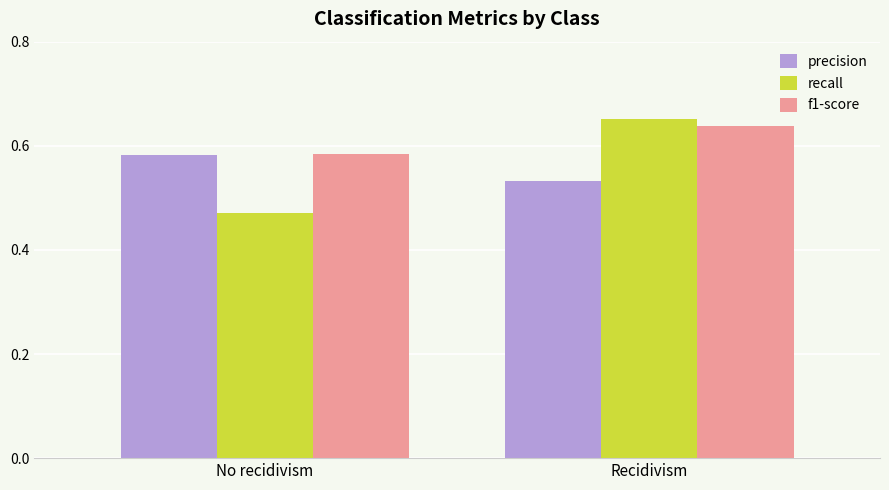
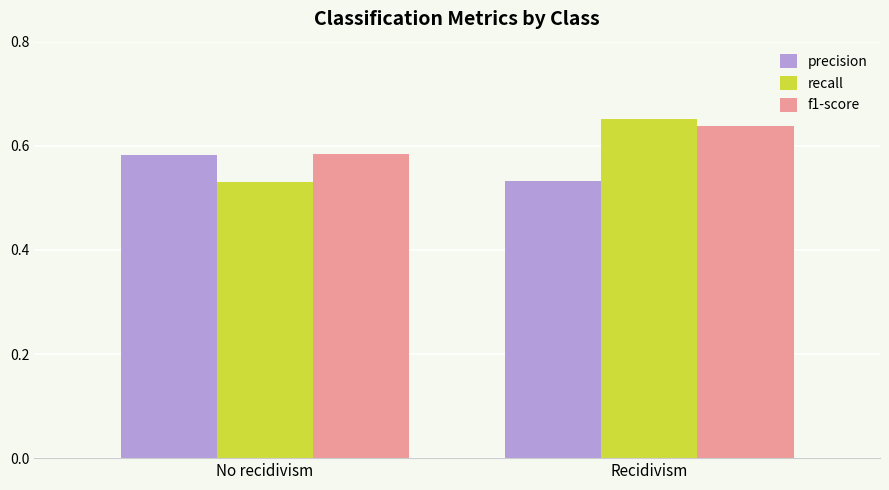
recall, No recidivism: 0.47 -> 0.53
